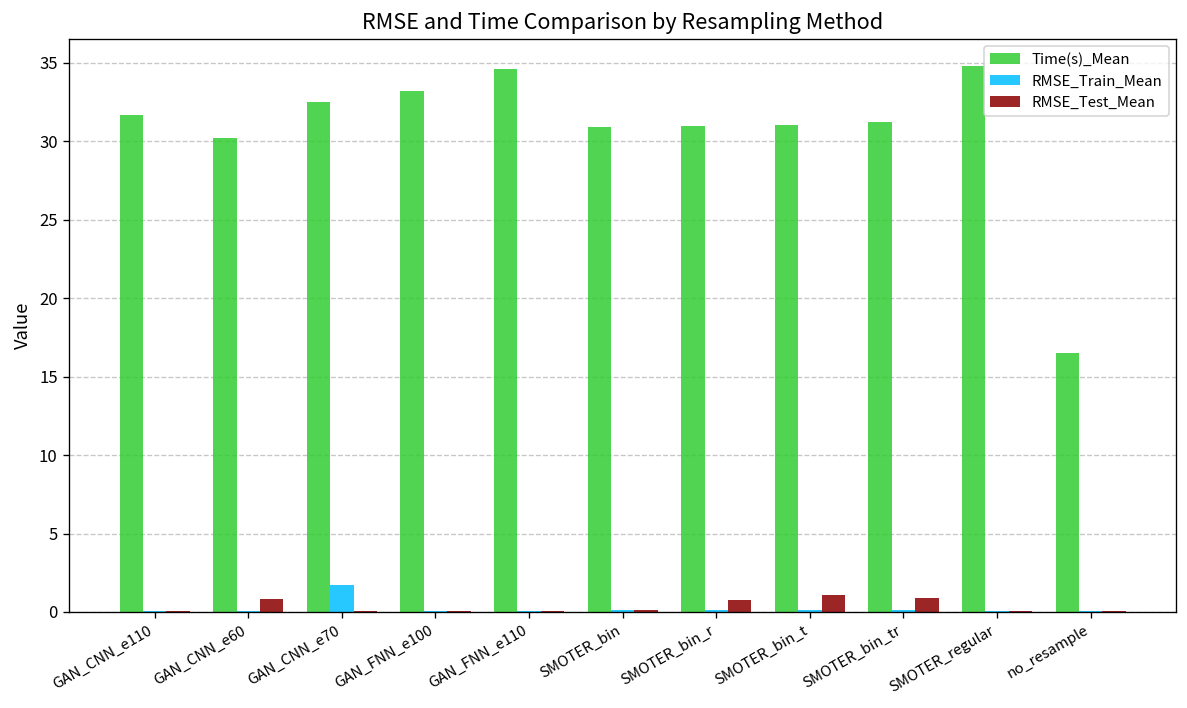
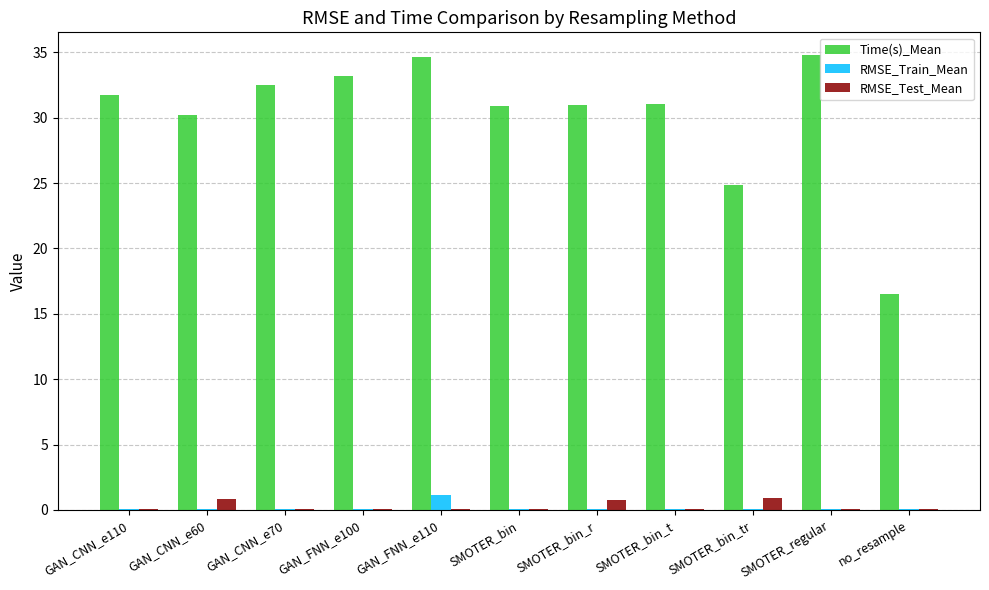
RMSE_Train_Mean, GAN_CNN_e70: 1.7 -> 0.1
RMSE_Train_Mean, GAN_FNN_e110: 0.1 -> 1.2
RMSE_Test_Mean, SMOTER_bin_t: 1.1 -> 0.1
Time(s)_Mean, SMOTER_bin_tr: 31.3 -> 24.8
